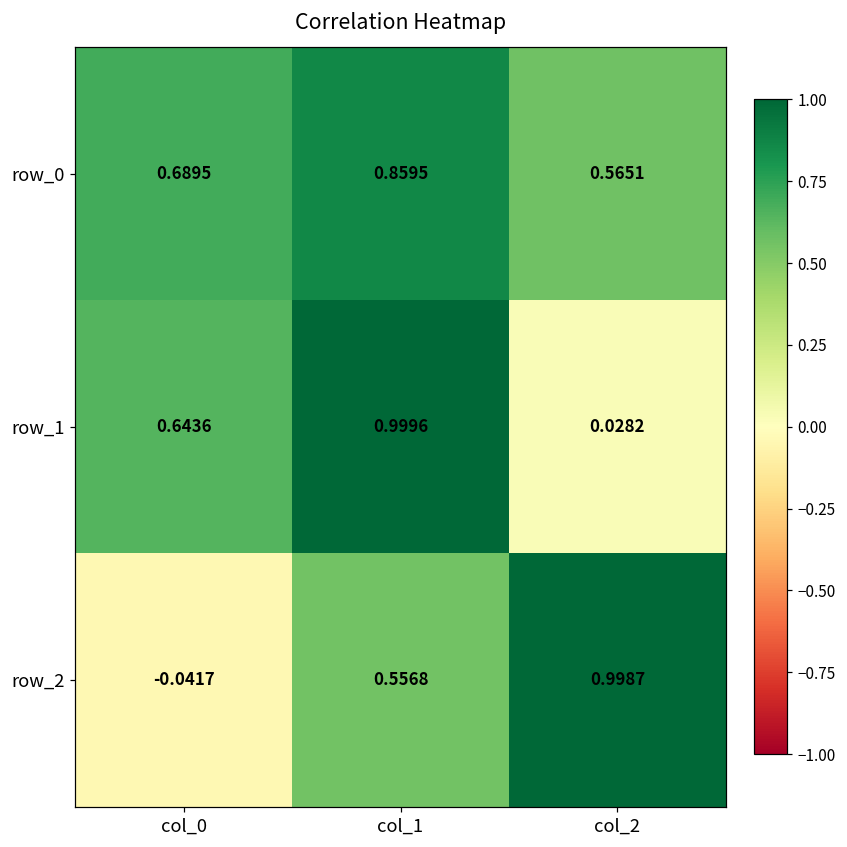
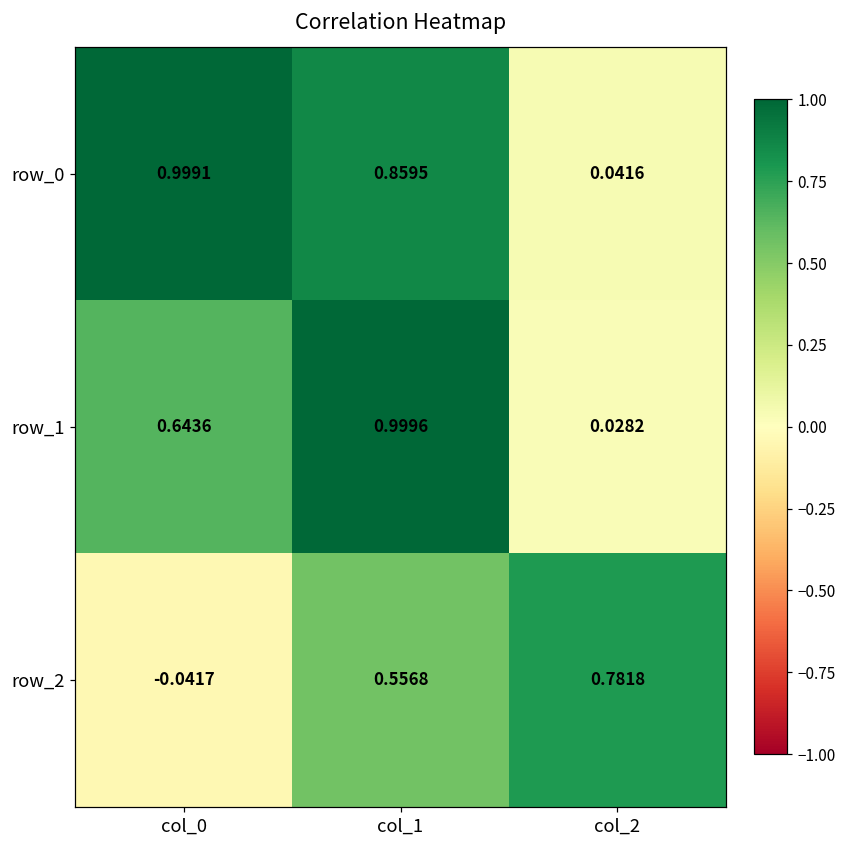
row_0, col_0: 0.6895 -> 0.9991
row_0, col_2: 0.5651 -> 0.0416
row_2, col_2: 0.9987 -> 0.7818
